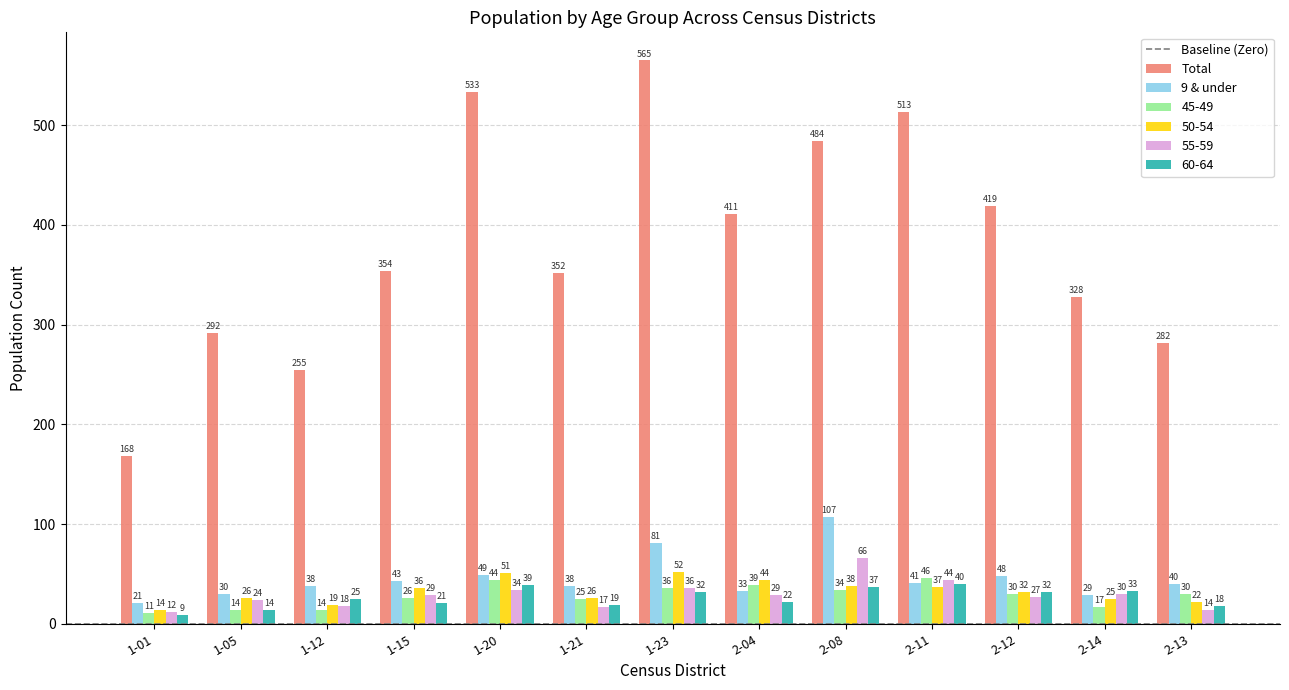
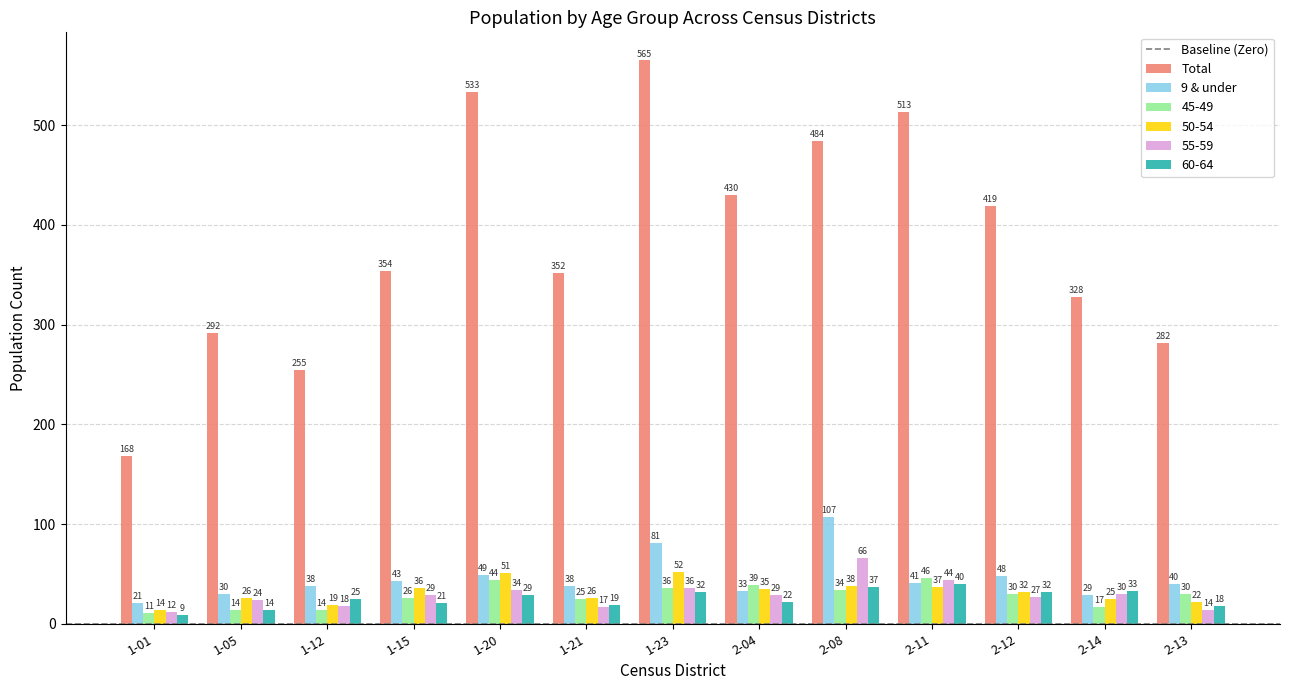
60-64, 1-20: 39 -> 29
Total, 2-04: 411 -> 430
50-54, 2-04: 44 -> 35
